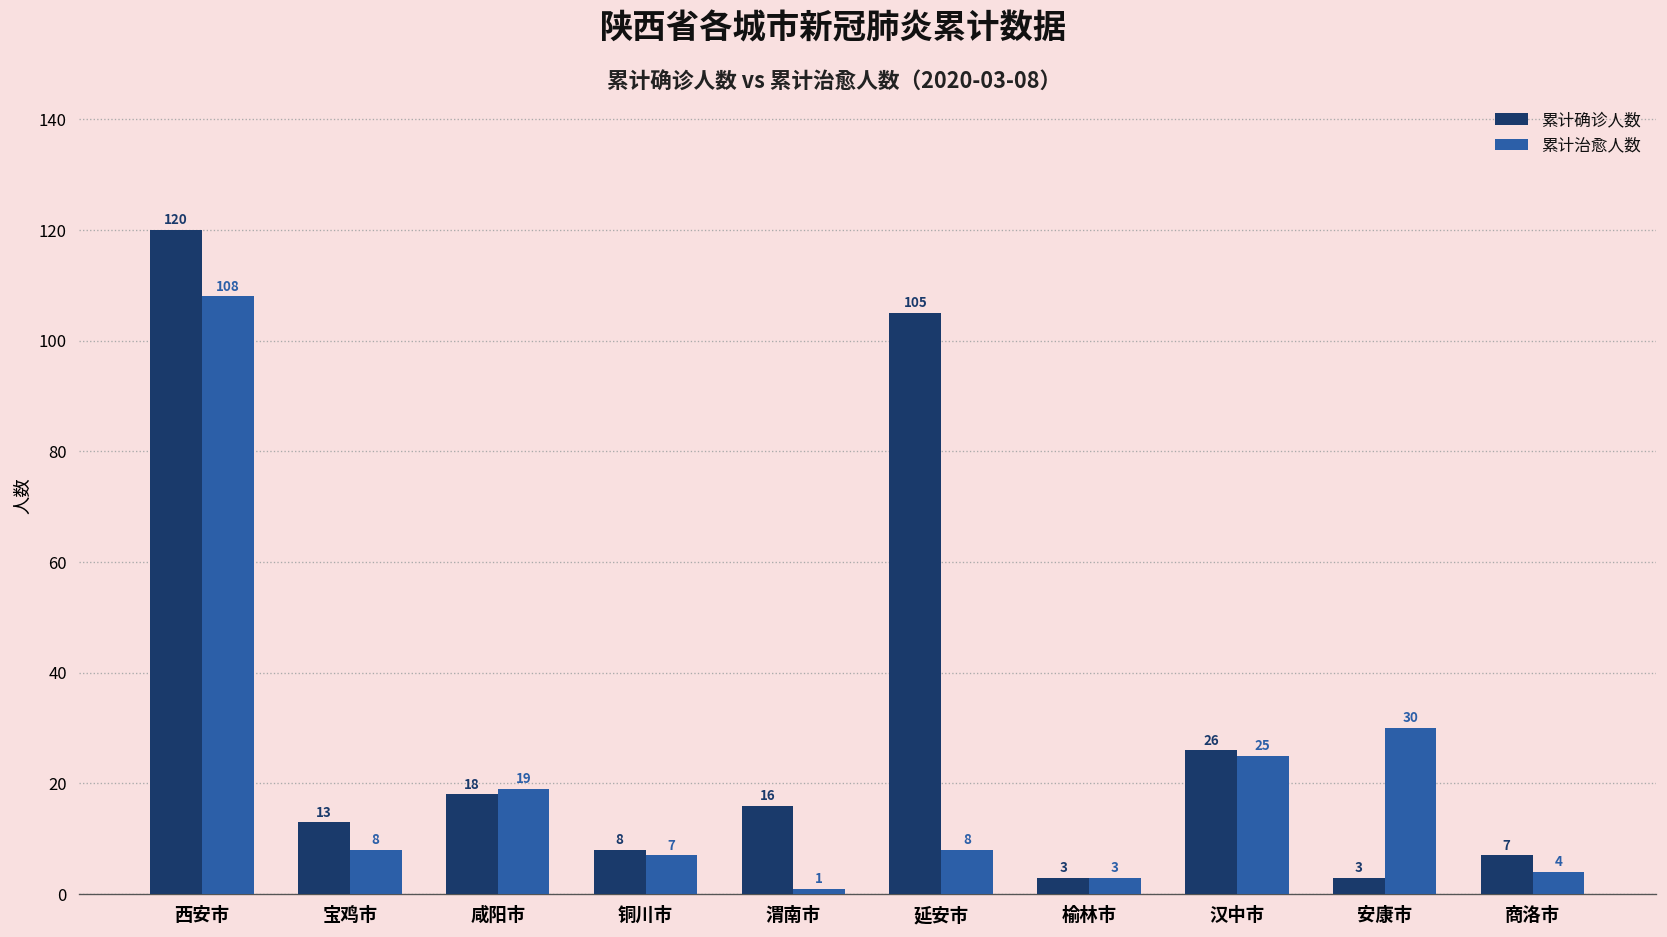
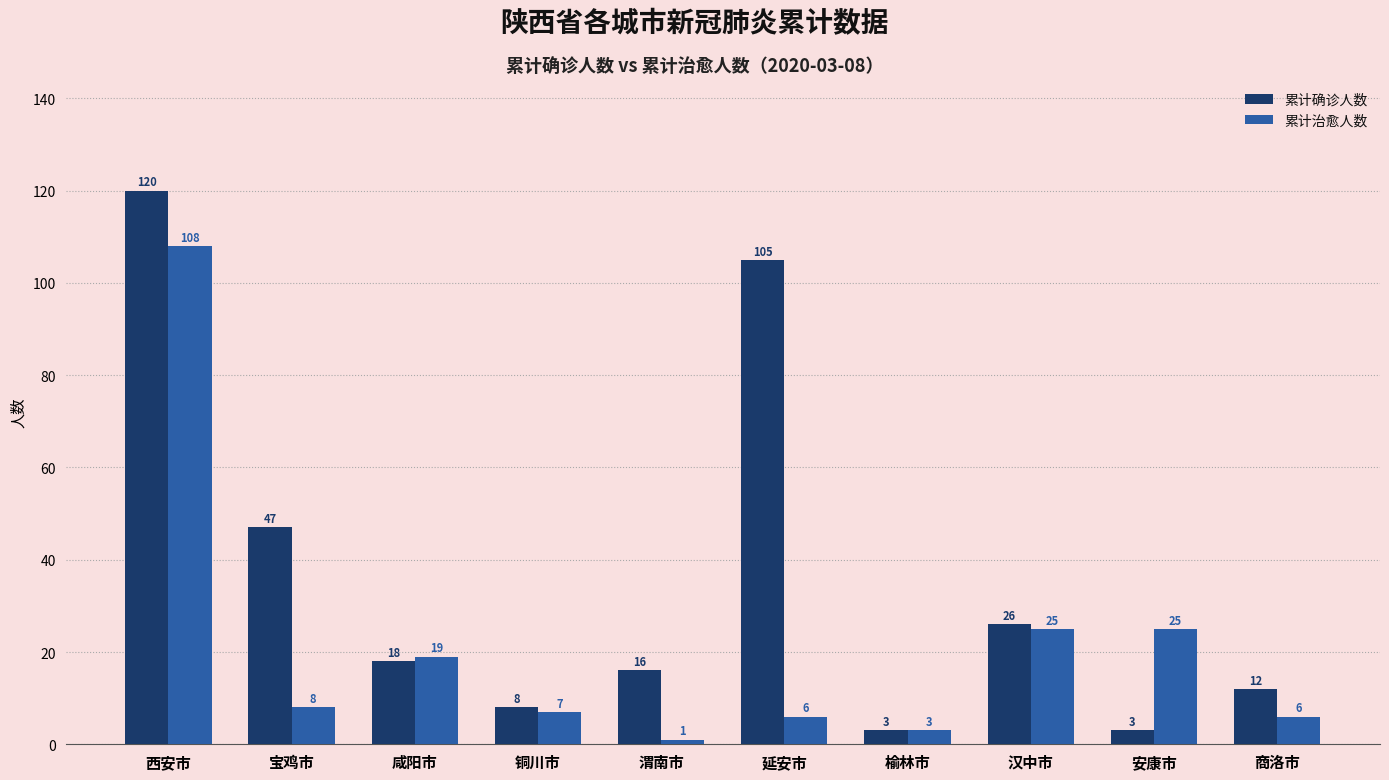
累计确诊人数, 宝鸡市: 13 -> 47
累计治愈人数, 延安市: 8 -> 6
累计治愈人数, 安康市: 30 -> 25
累计确诊人数, 商洛市: 7 -> 12
累计治愈人数, 商洛市: 4 -> 6
